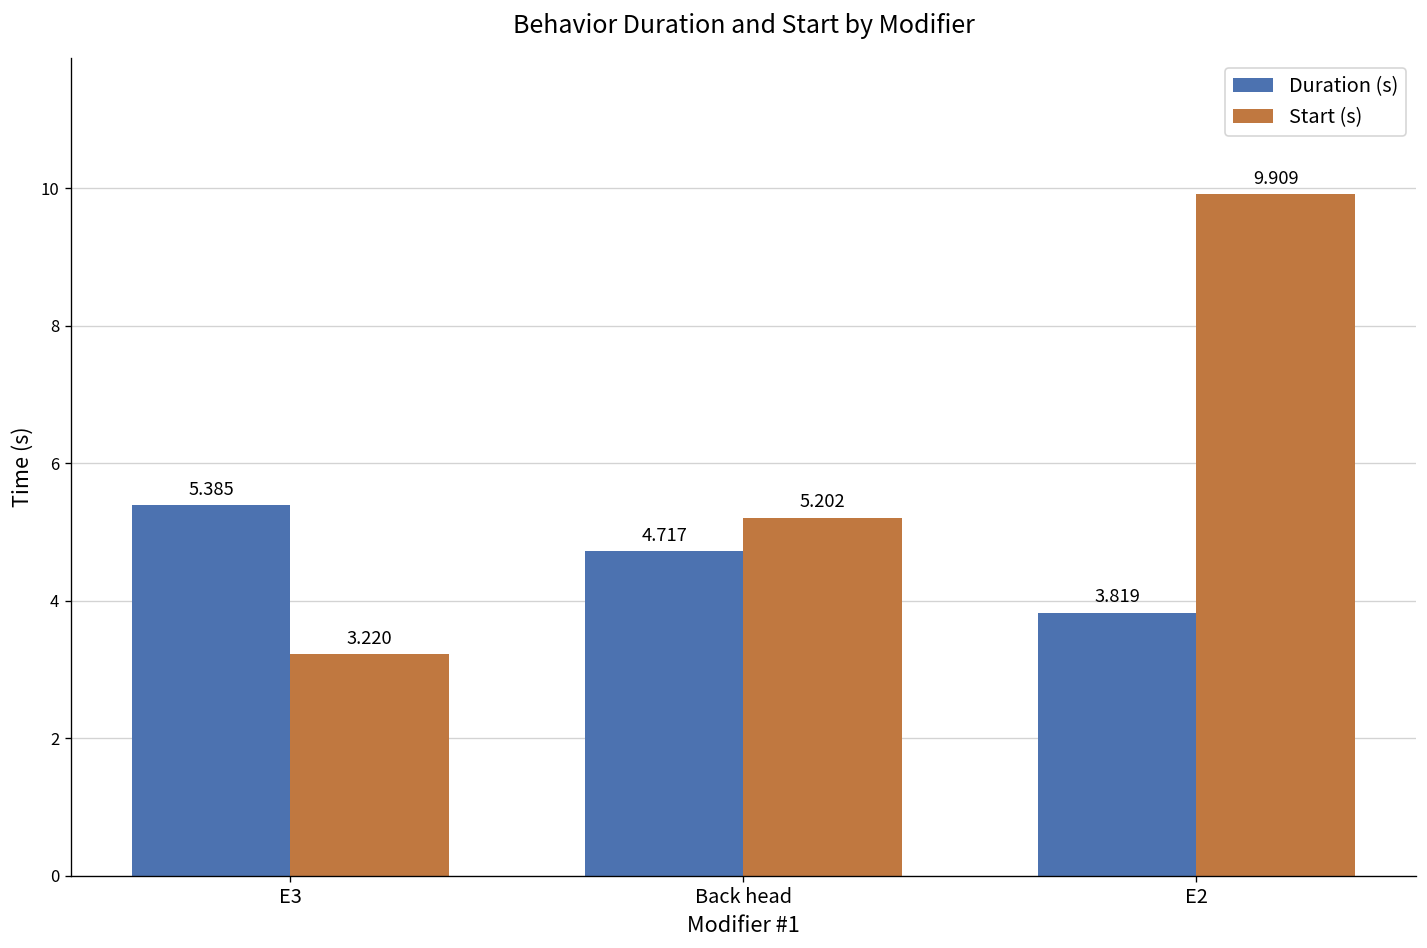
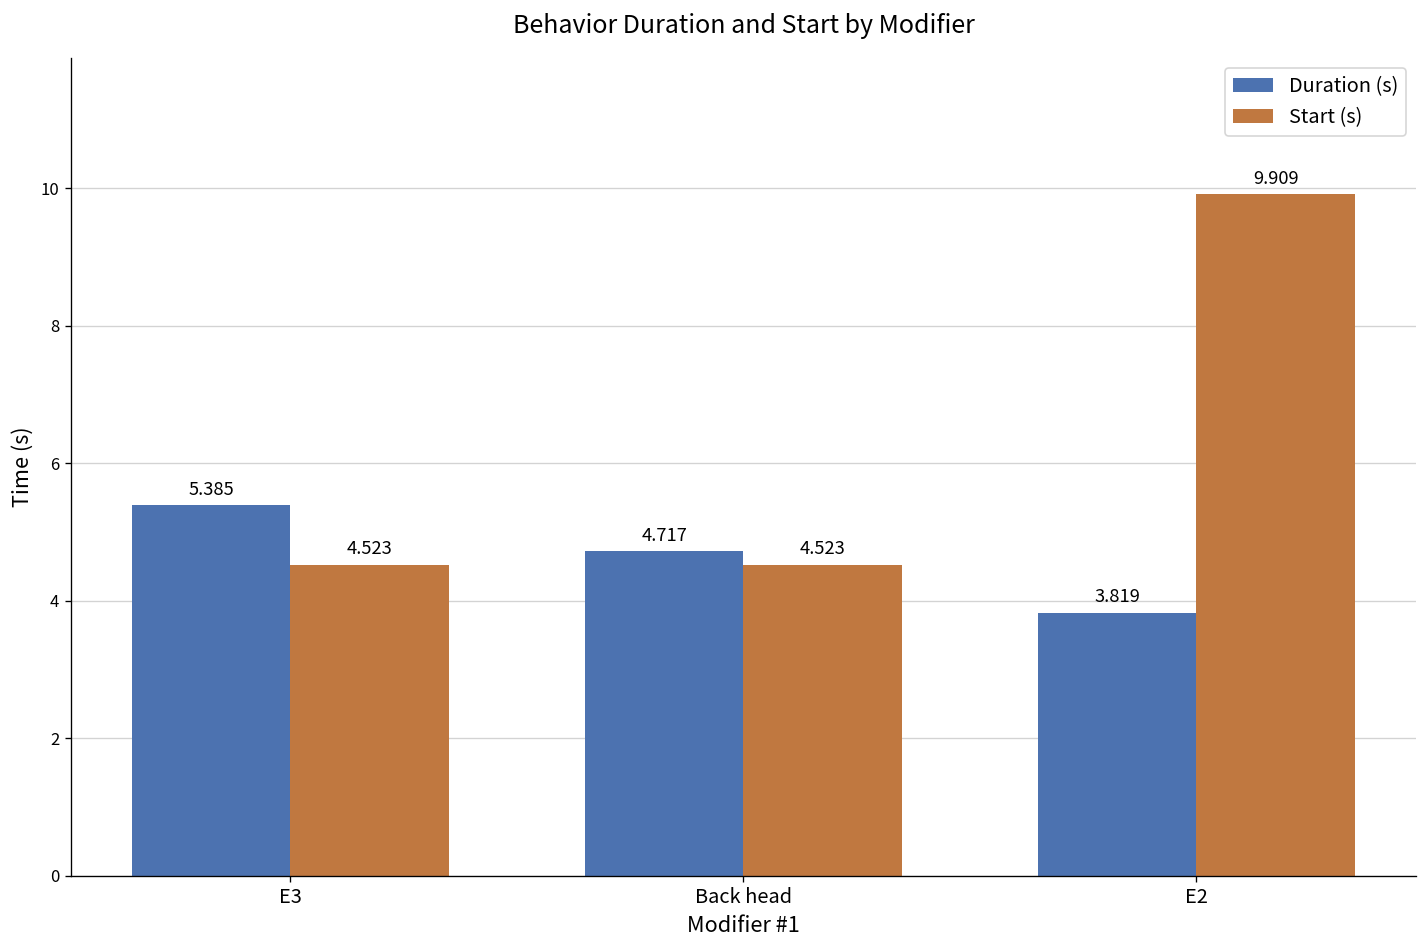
Start (s), E3: 3.220 -> 4.523
Start (s), Back head: 5.202 -> 4.523
